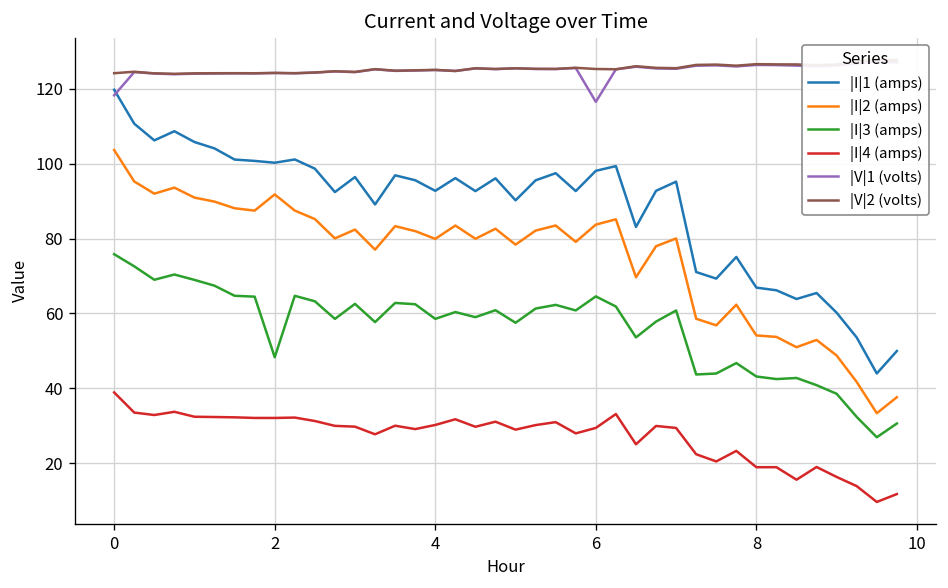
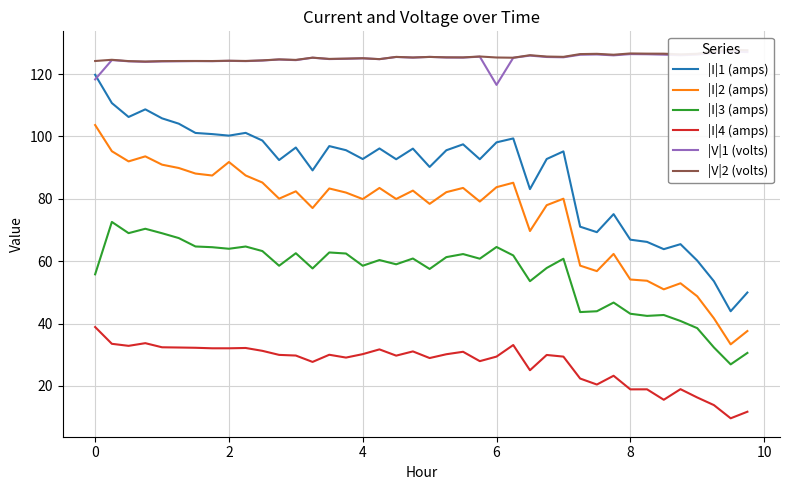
|I|3 (amps), 0: 76 -> 56
|I|3 (amps), 2: 48 -> 64
